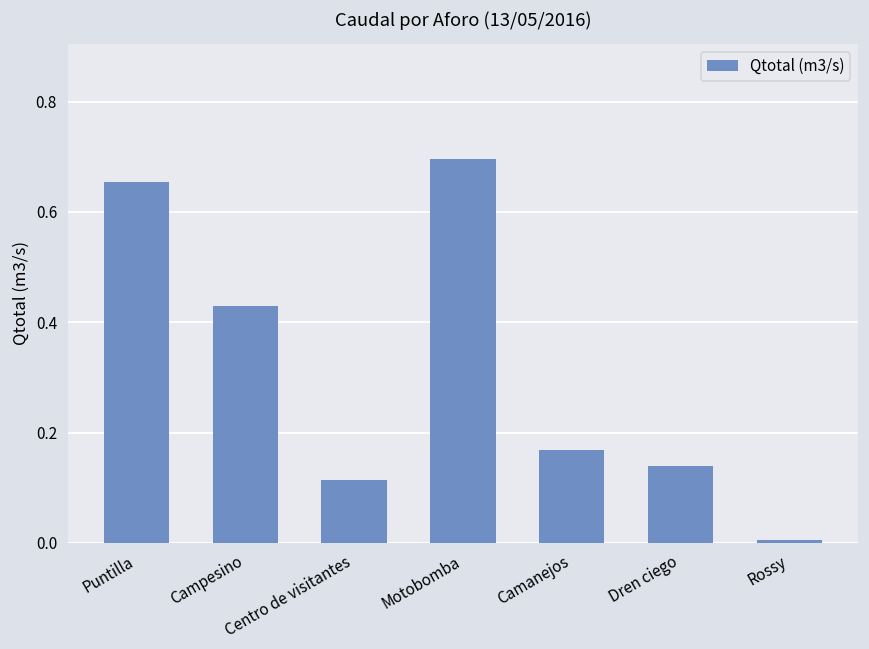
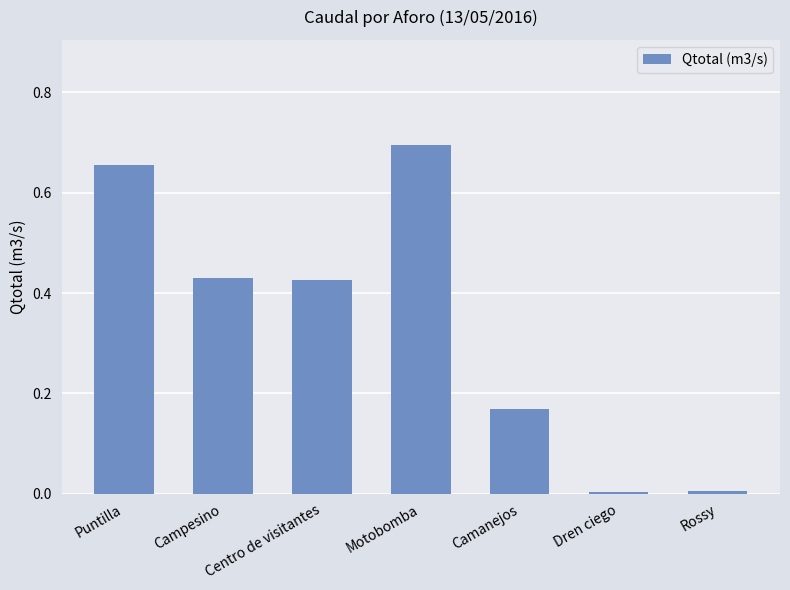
Centro de visitantes: 0.12 -> 0.43
Dren ciego: 0.14 -> 0.00
